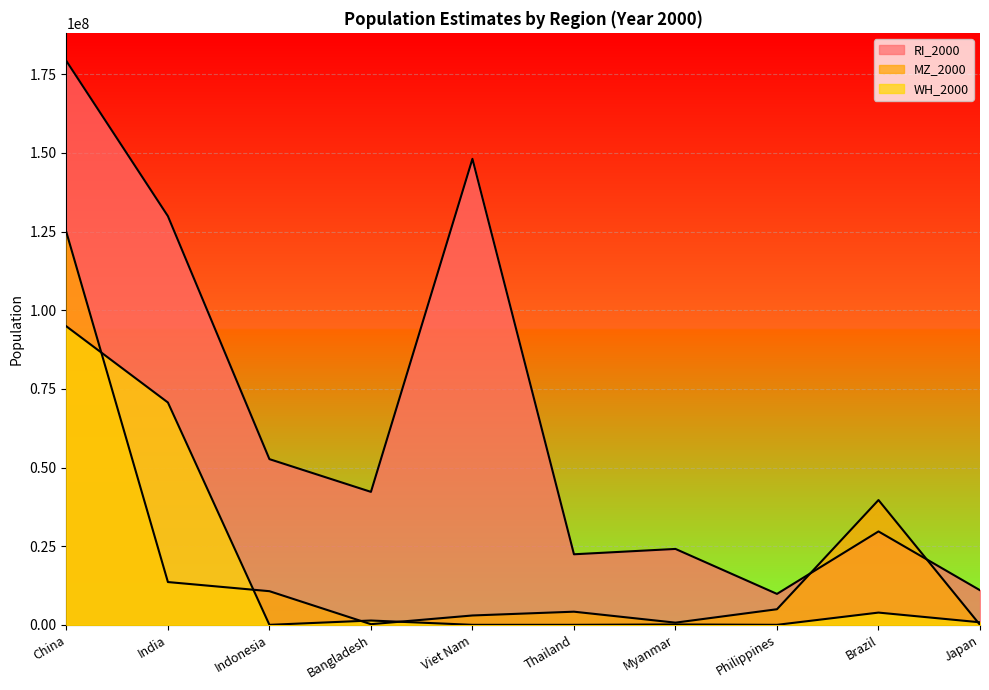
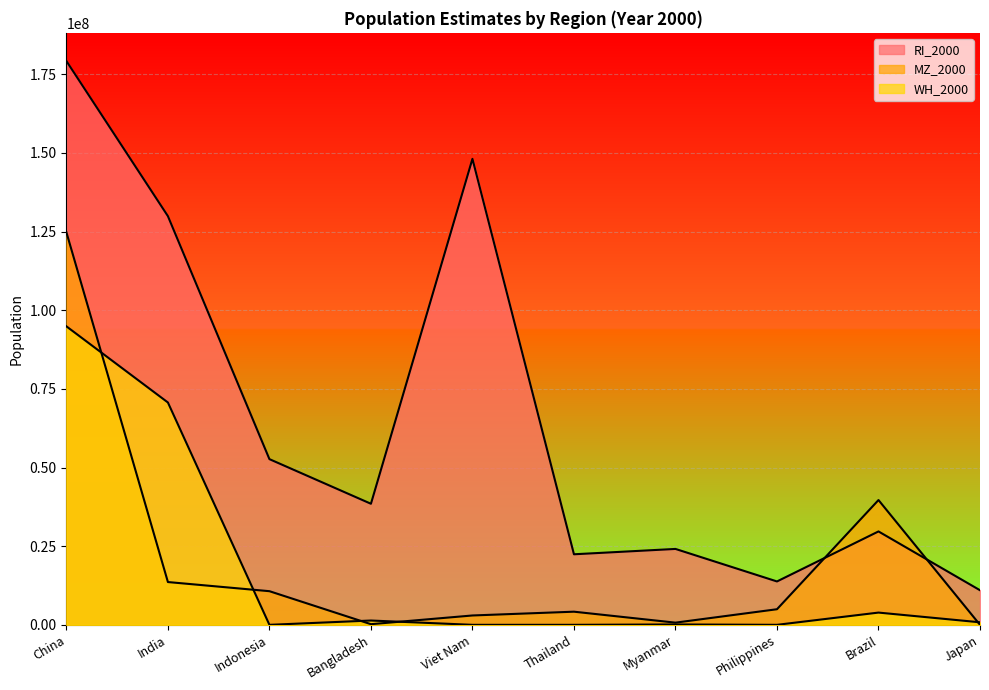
RI_2000, Bangladesh: 42000000 -> 38000000
RI_2000, Philippines: 10000000 -> 14000000
